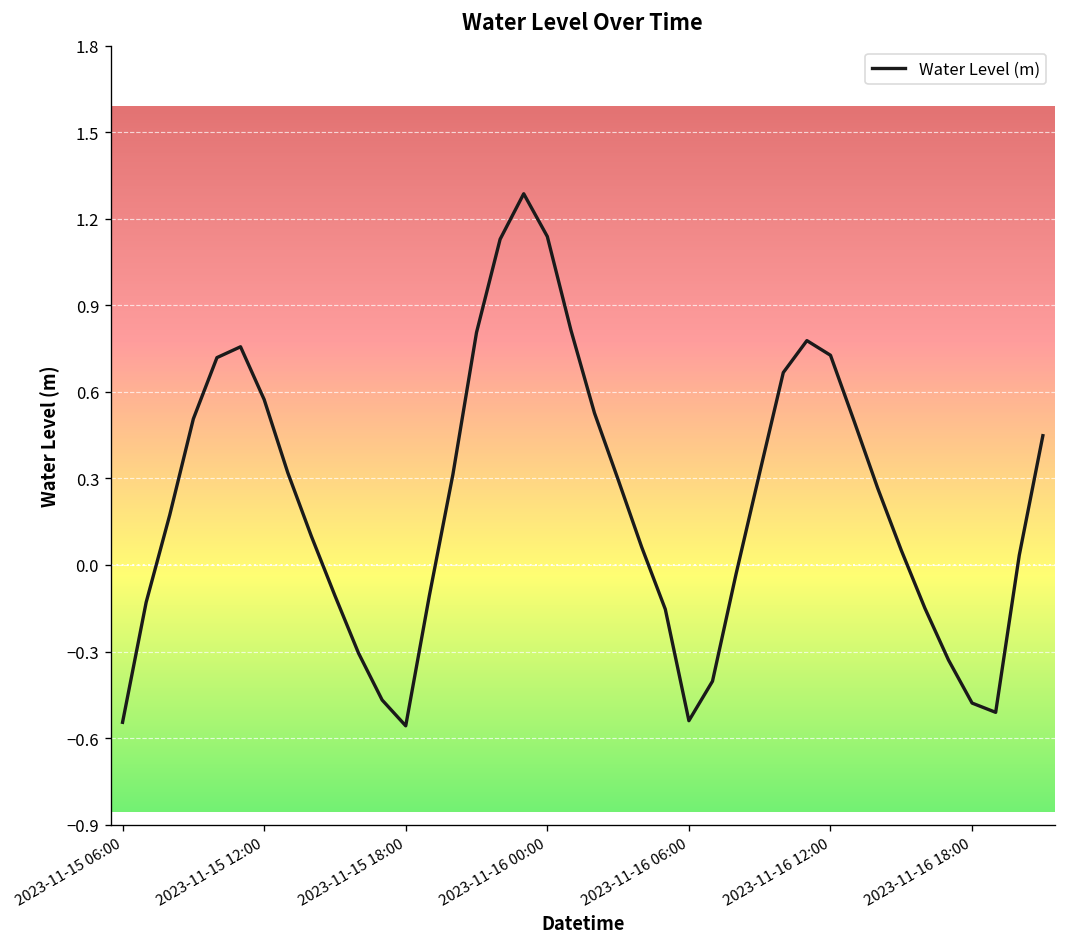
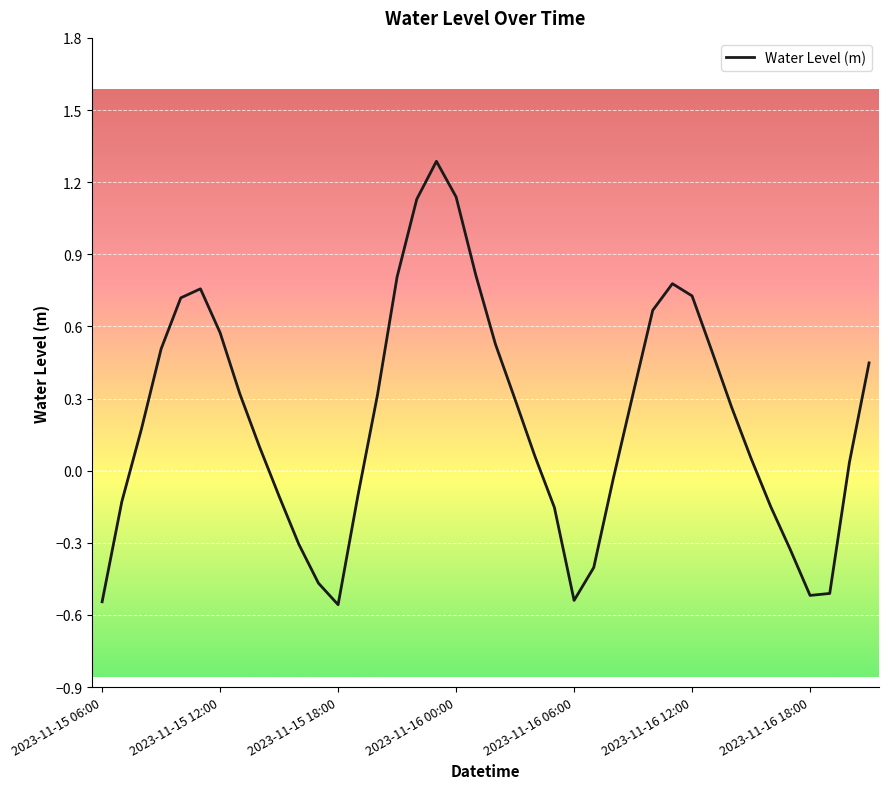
2023-11-16 18:00: -0.48 -> -0.52
